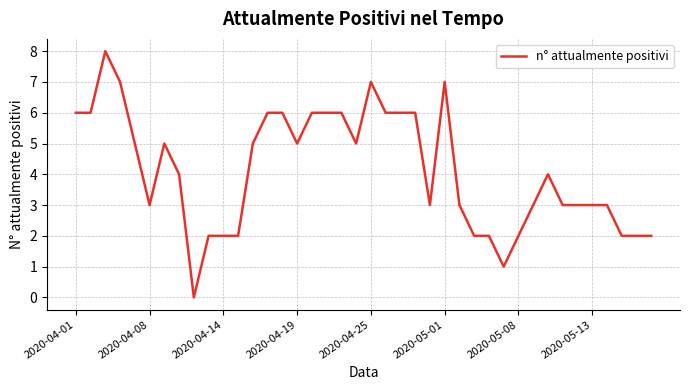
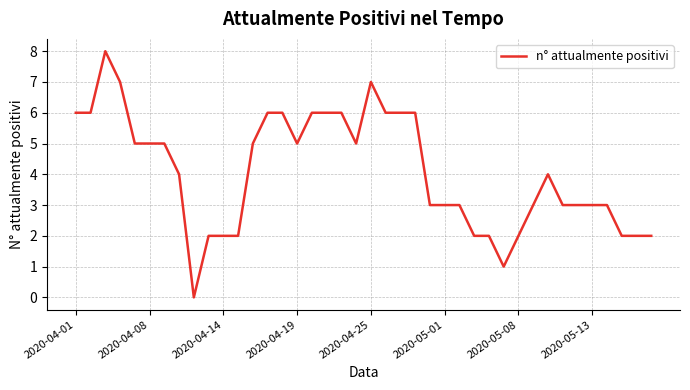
2020-04-08: 3 -> 5
2020-05-01: 7 -> 3
